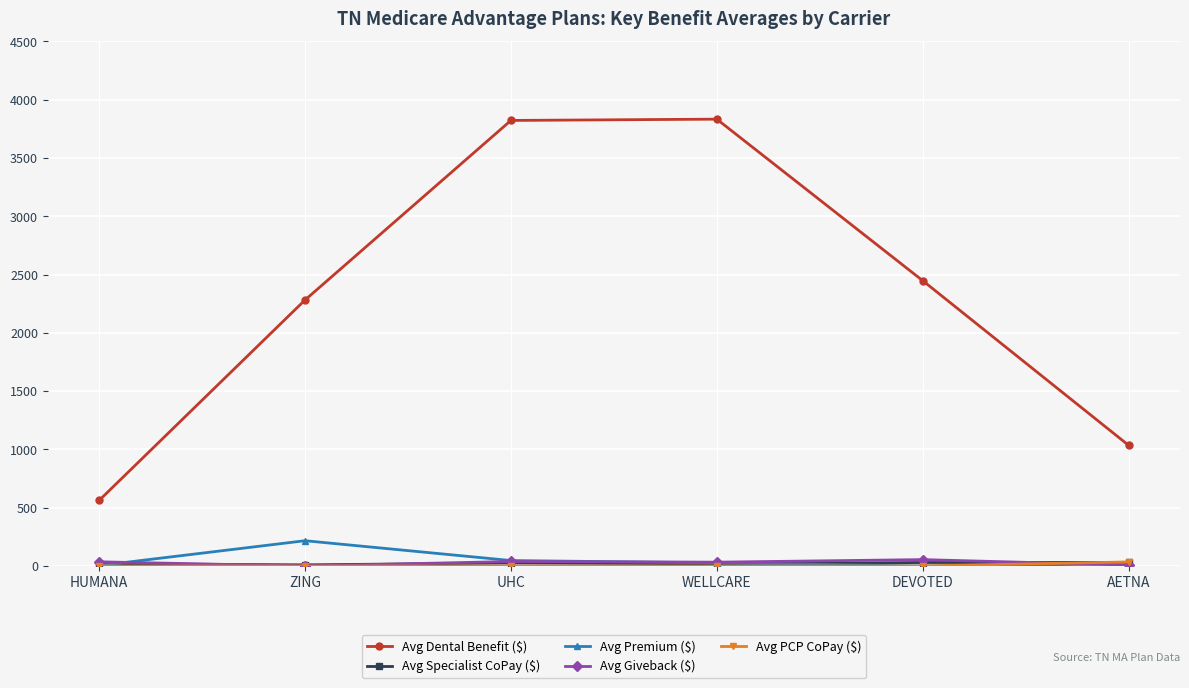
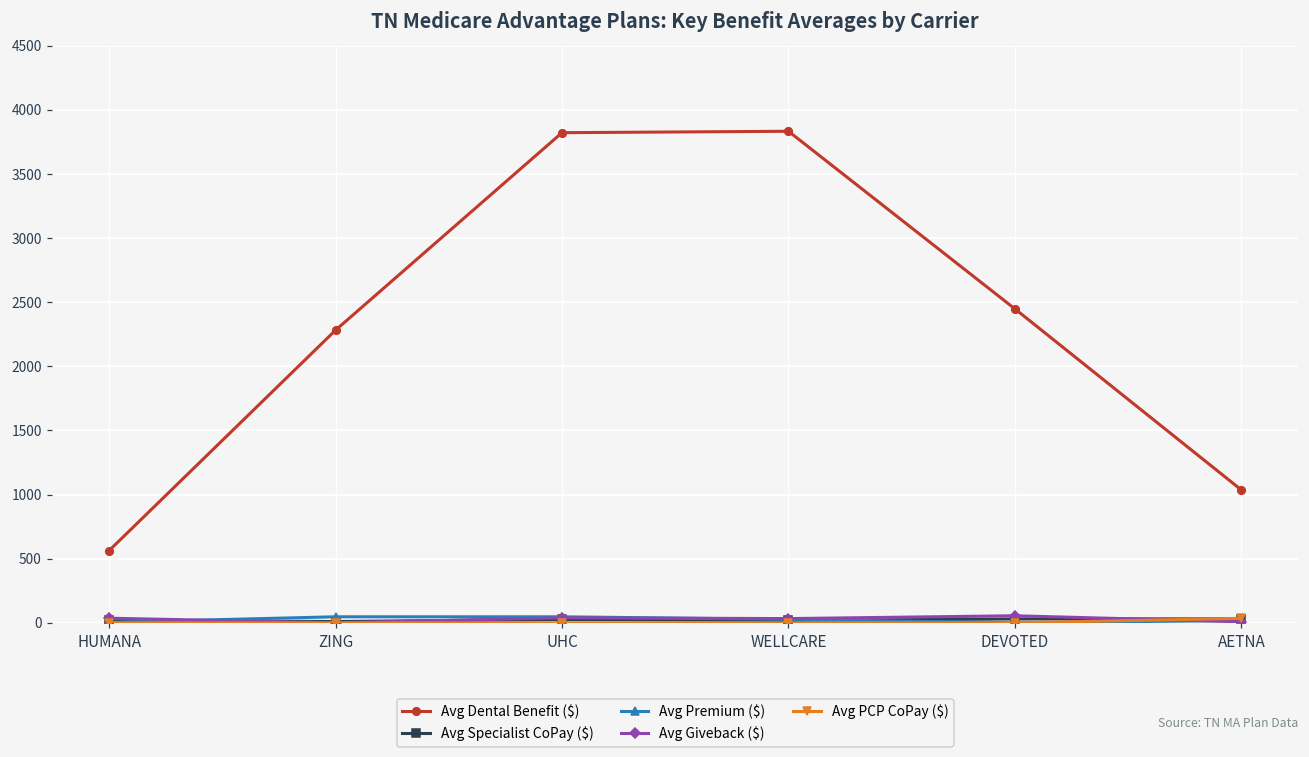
Avg Premium ($), ZING: 220 -> 50
